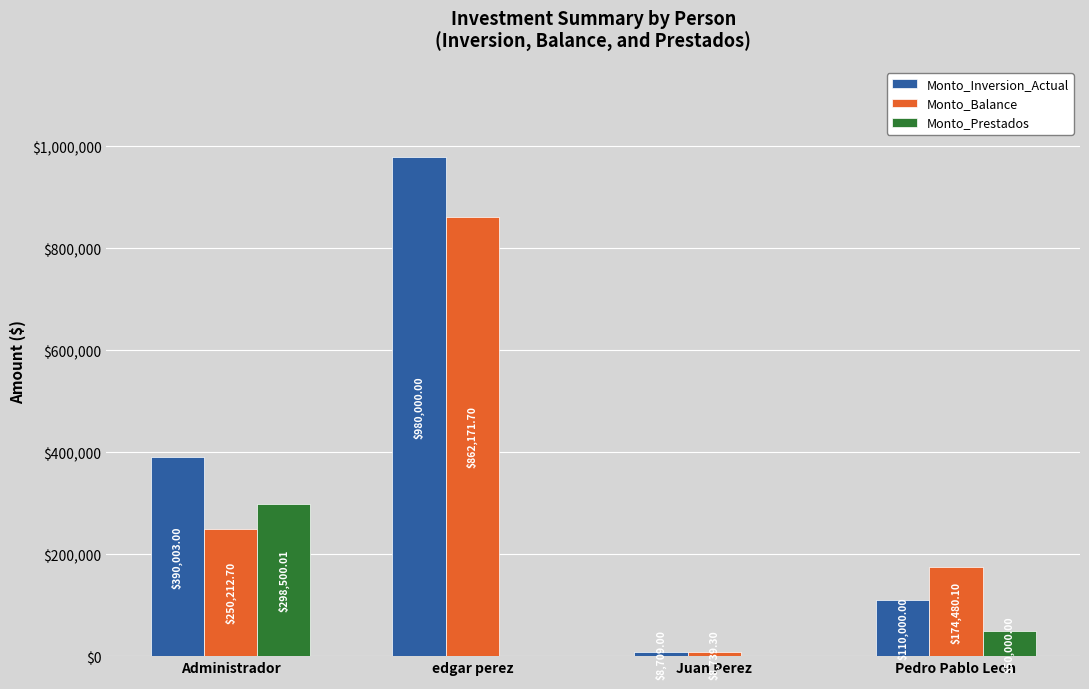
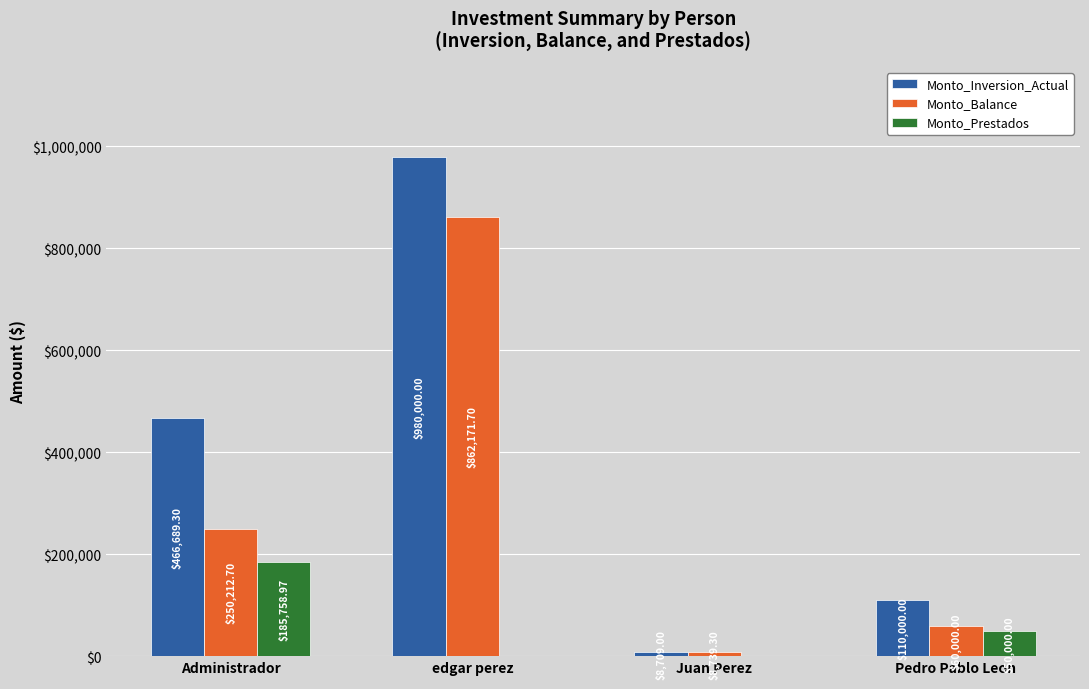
Monto_Inversion_Actual, Administrador: $390,003.00 -> $466,689.30
Monto_Prestados, Administrador: $298,500.01 -> $185,758.97
Monto_Balance, Pedro Pablo Leon: $174,480.10 -> $60,000.00
